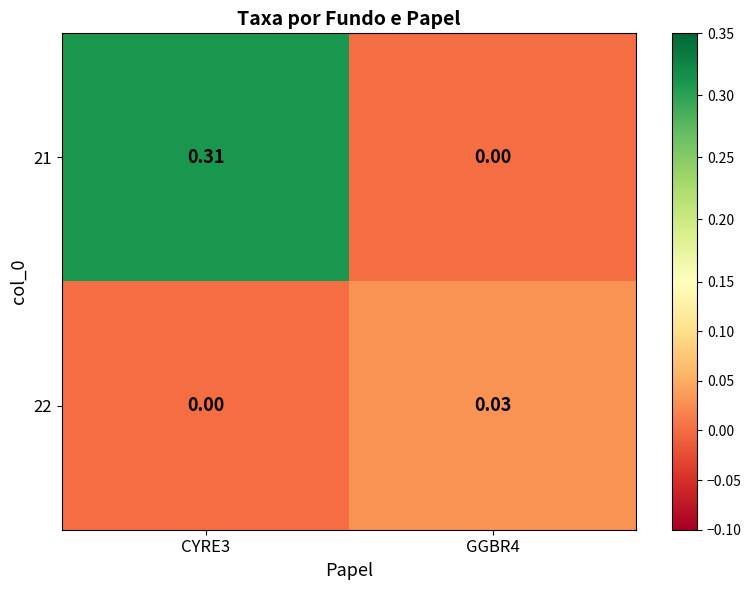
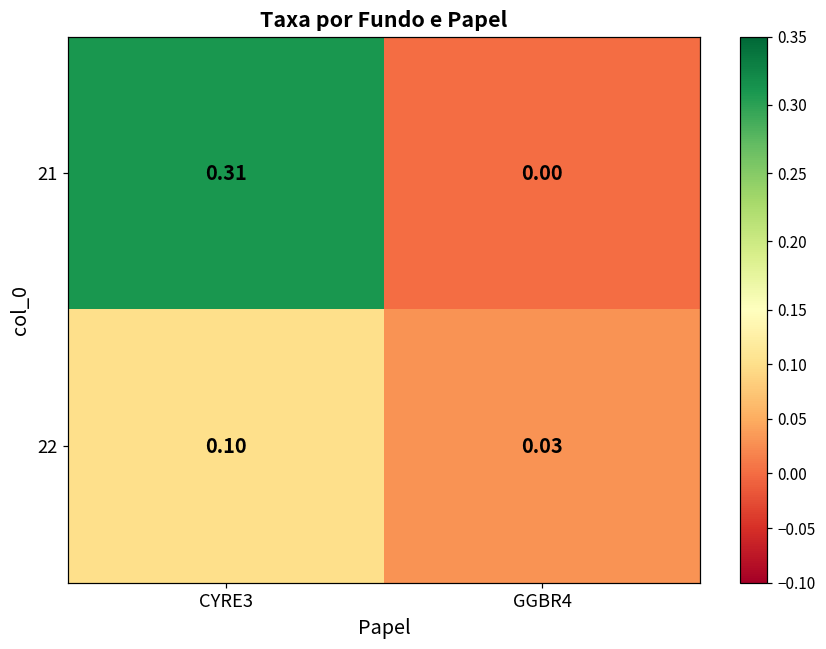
22, CYRE3: 0.00 -> 0.10
